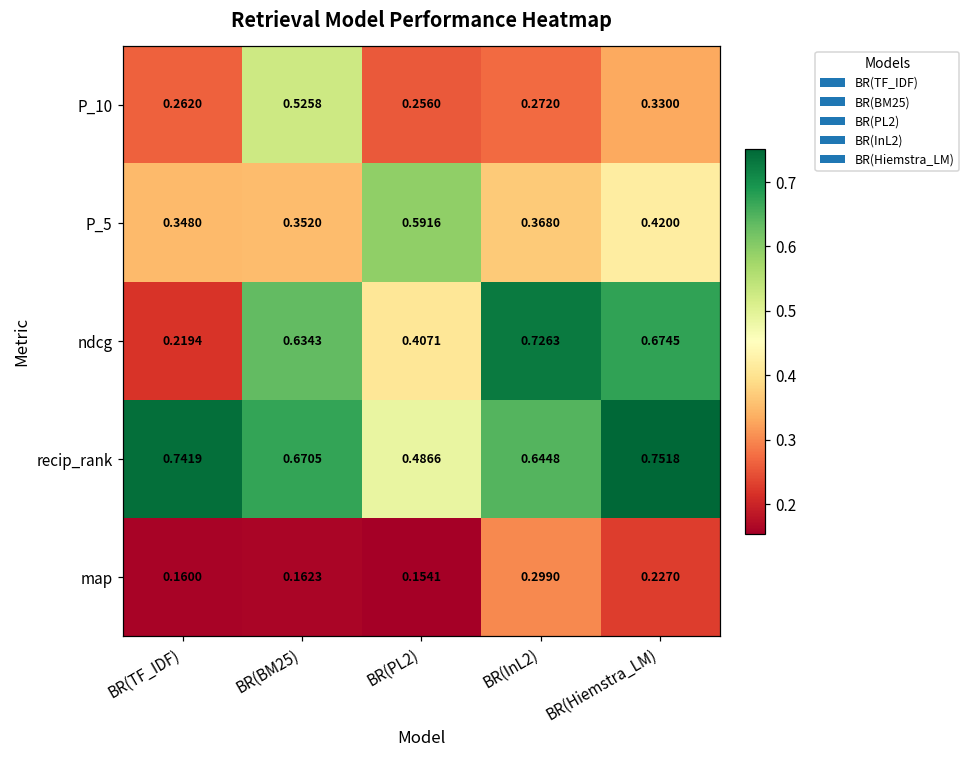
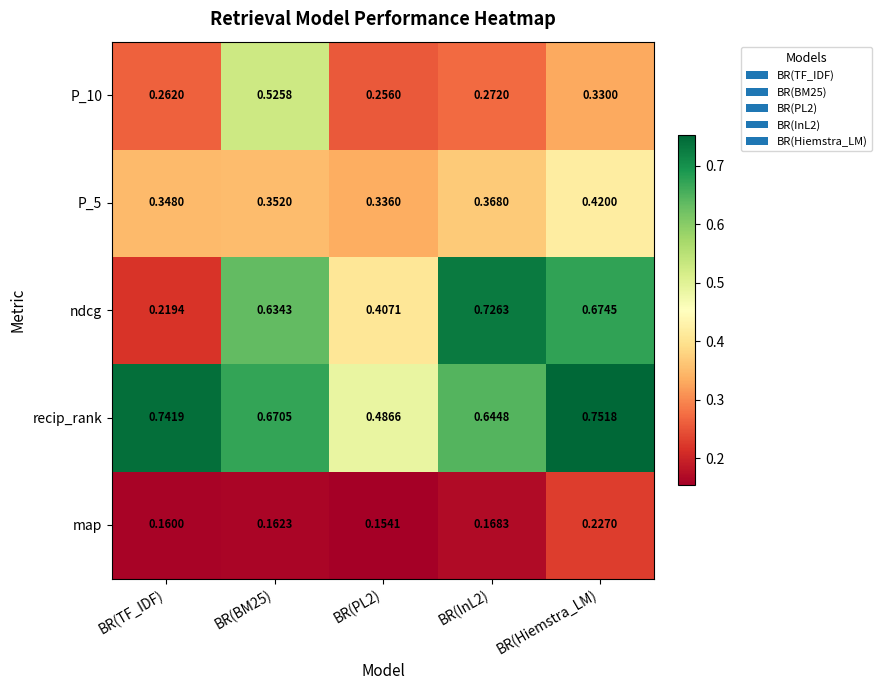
P_5, BR(PL2): 0.5916 -> 0.3360
map, BR(InL2): 0.2990 -> 0.1683
